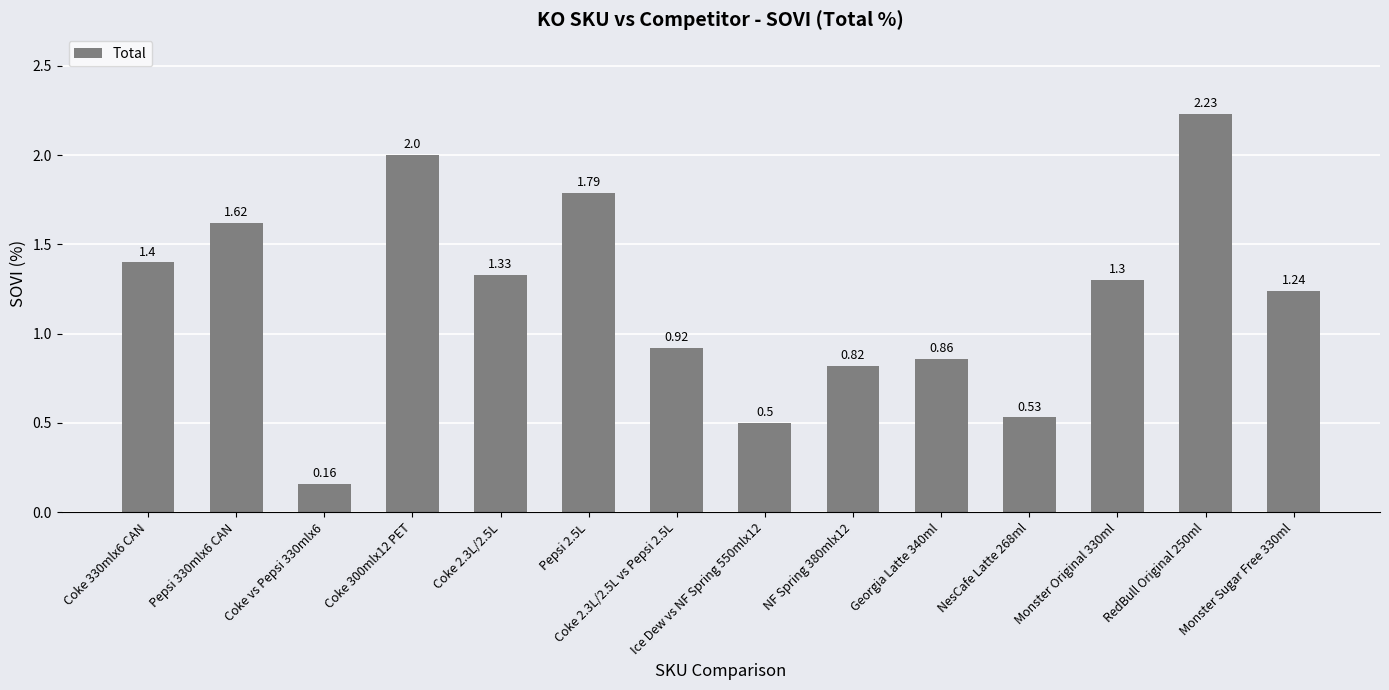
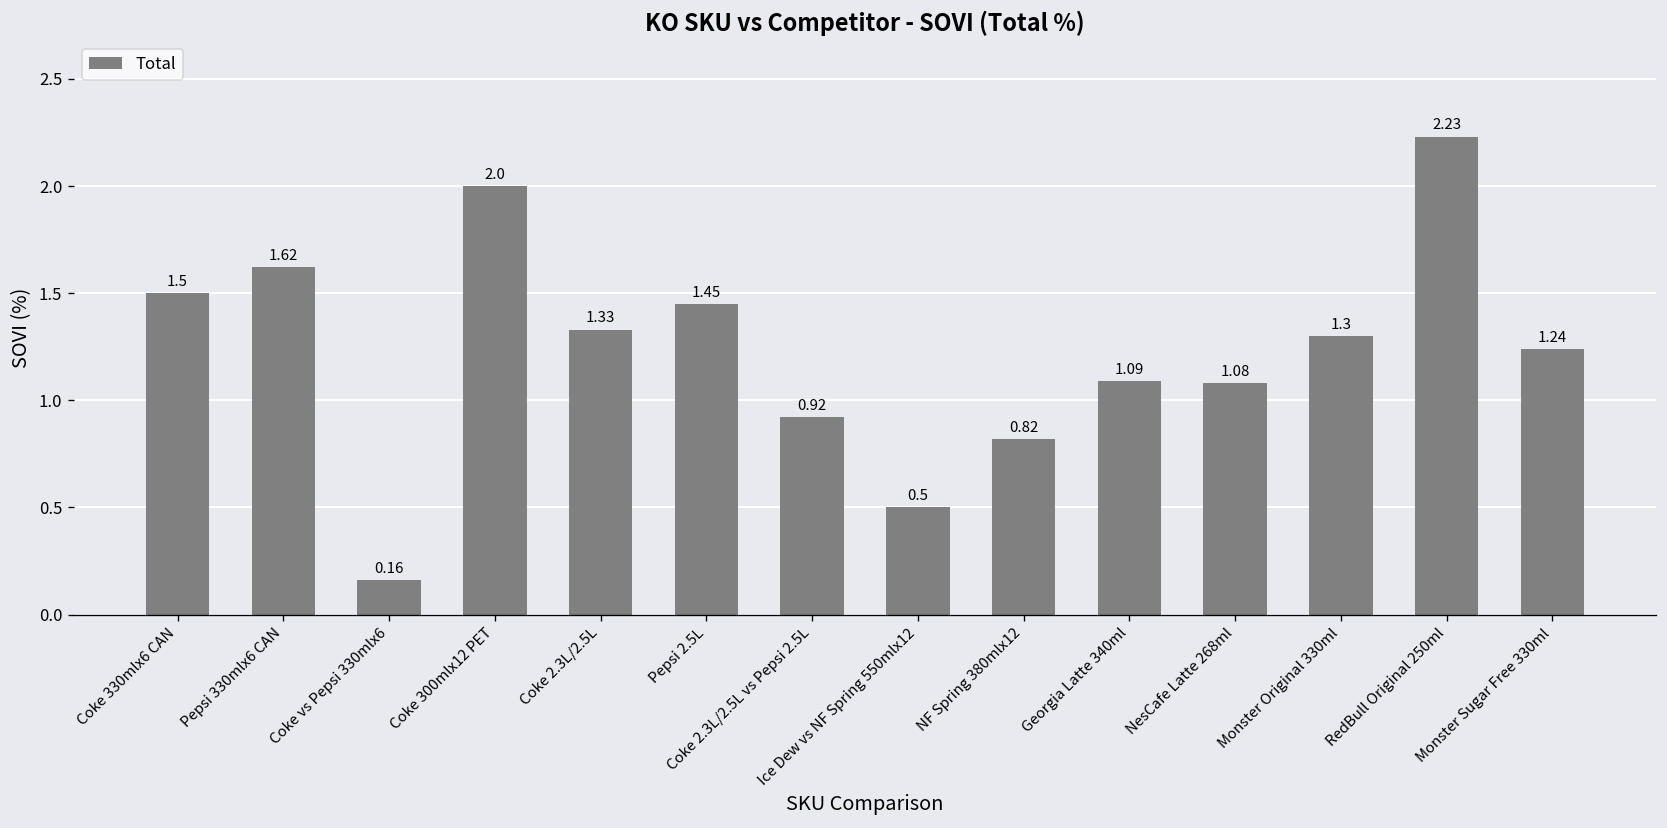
Coke 330mlx6 CAN: 1.4 -> 1.5
Pepsi 2.5L: 1.79 -> 1.45
Georgia Latte 340ml: 0.86 -> 1.09
NesCafe Latte 268ml: 0.53 -> 1.08
